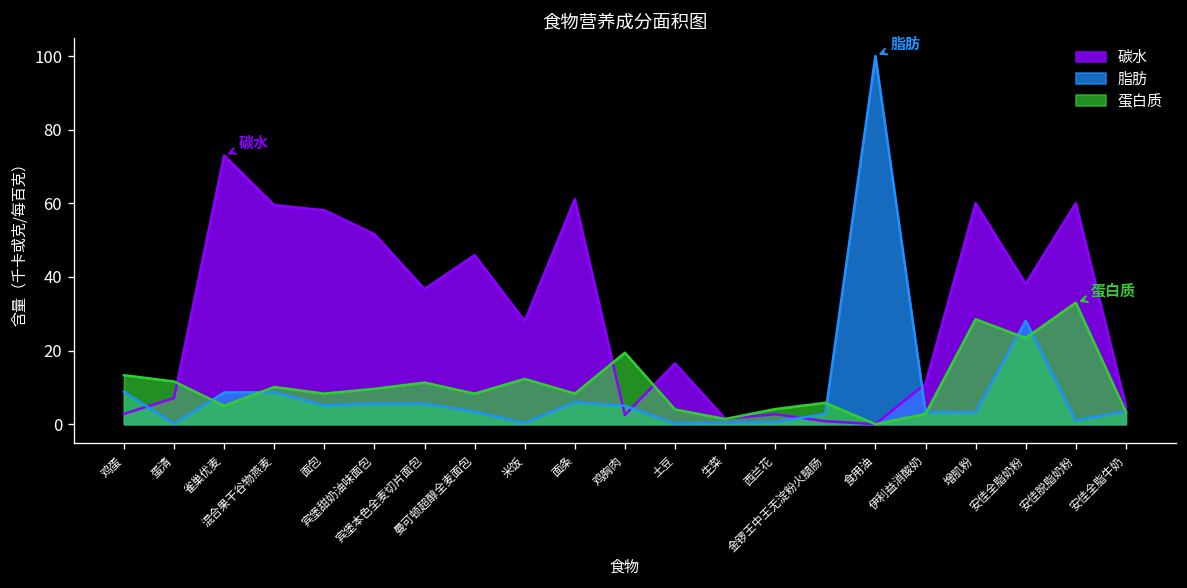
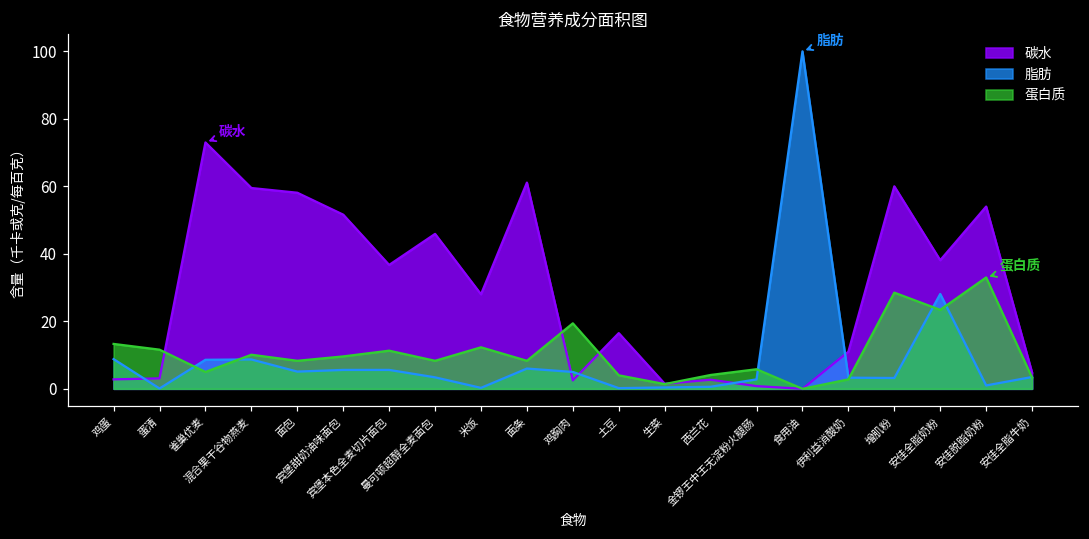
碳水, 蛋清: 7 -> 3
碳水, 安佳脱脂奶粉: 60 -> 54
